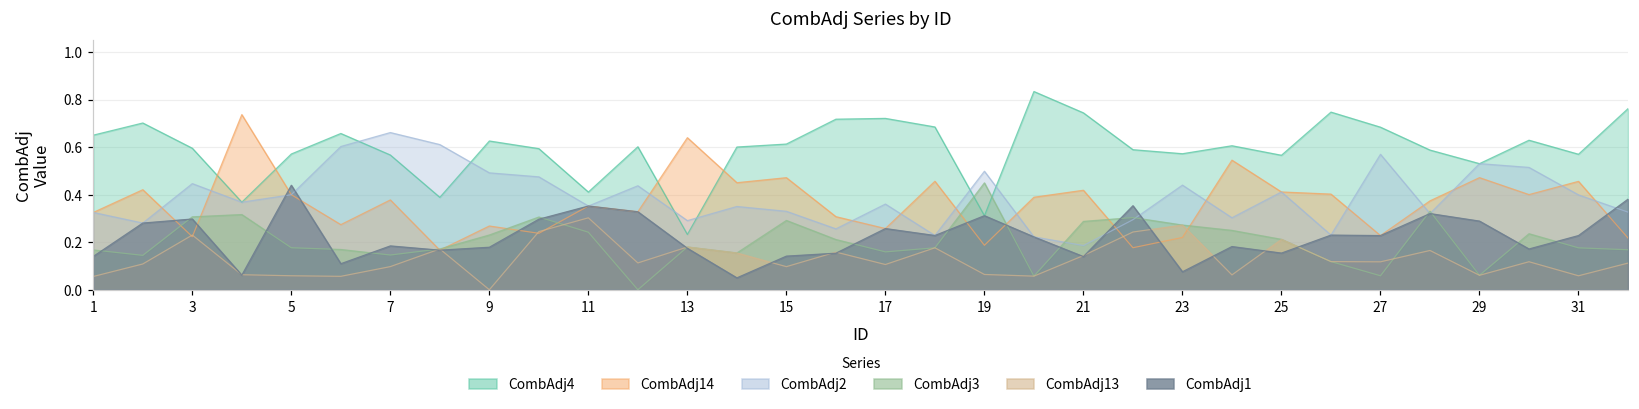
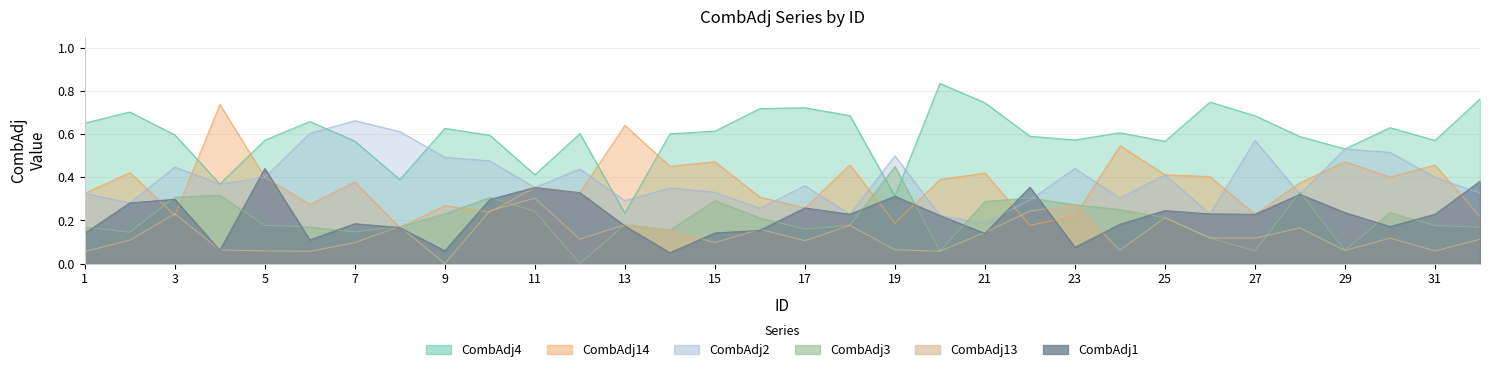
CombAdj1, 9: 0.18 -> 0.06
CombAdj1, 25: 0.15 -> 0.25
CombAdj1, 29: 0.29 -> 0.24
